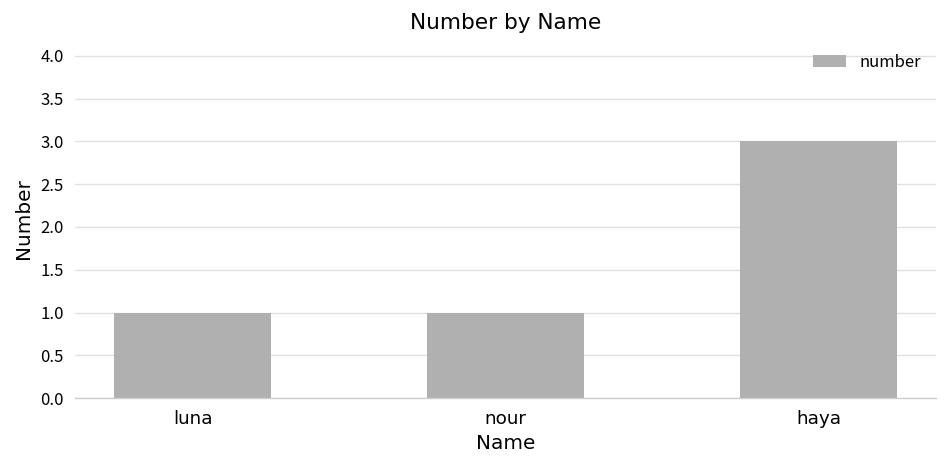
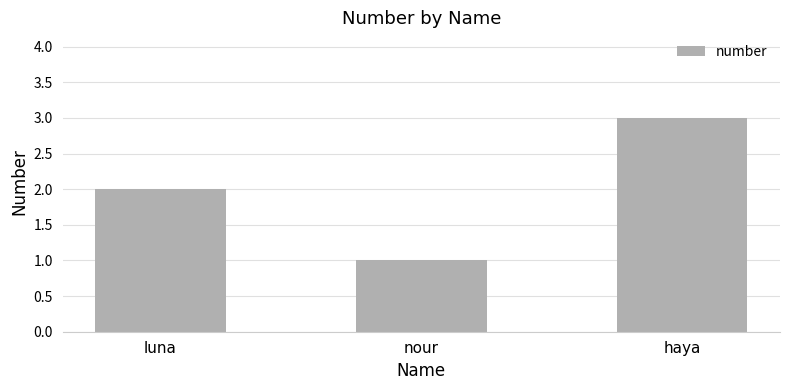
luna: 1 -> 2
